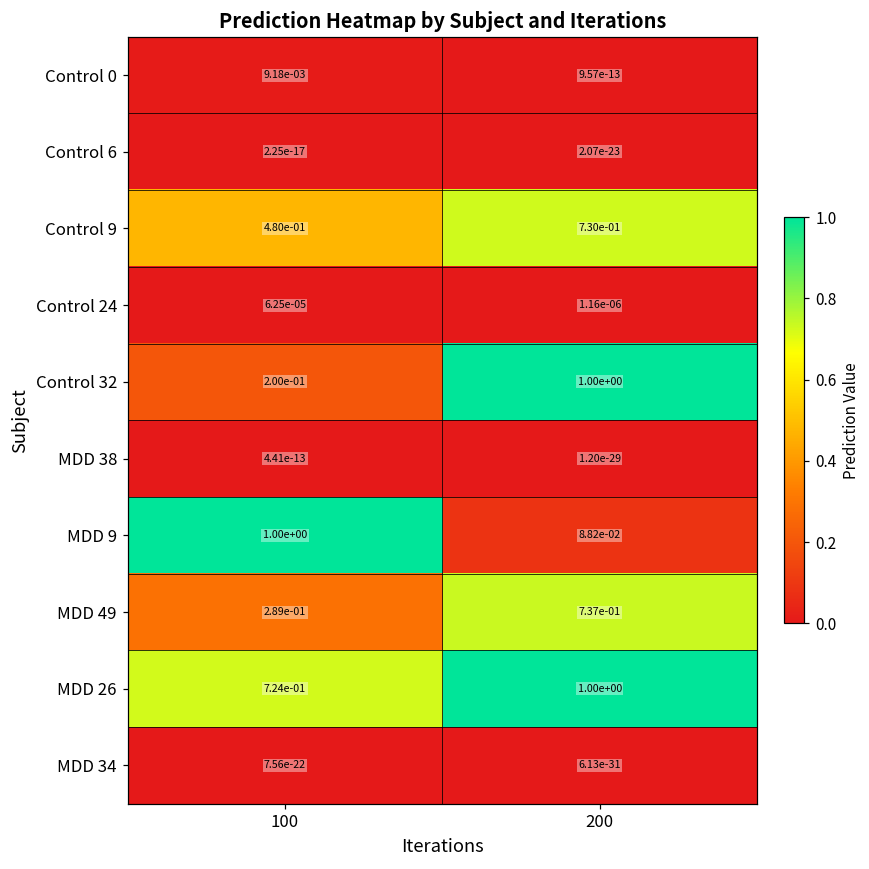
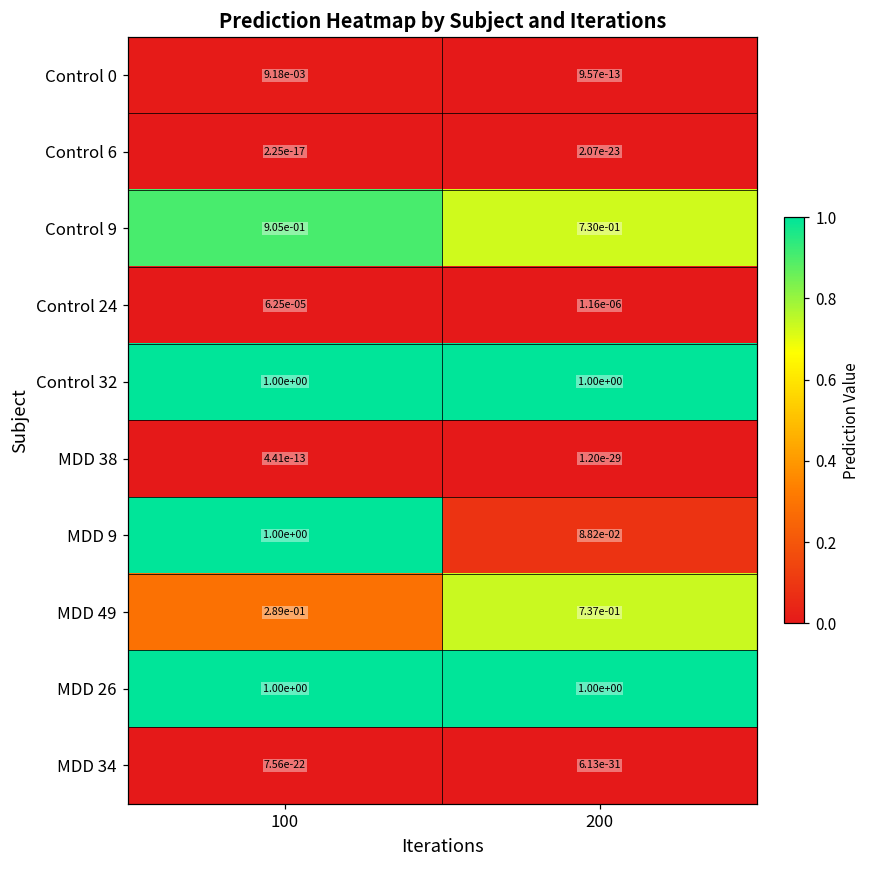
Control 9, 100: 4.80e-01 -> 9.05e-01
Control 32, 100: 2.00e-01 -> 1.00e+00
MDD 26, 100: 7.24e-01 -> 1.00e+00
